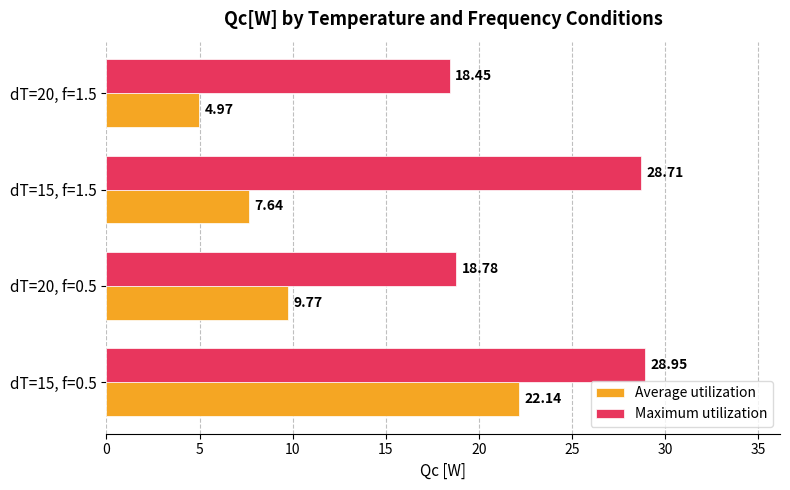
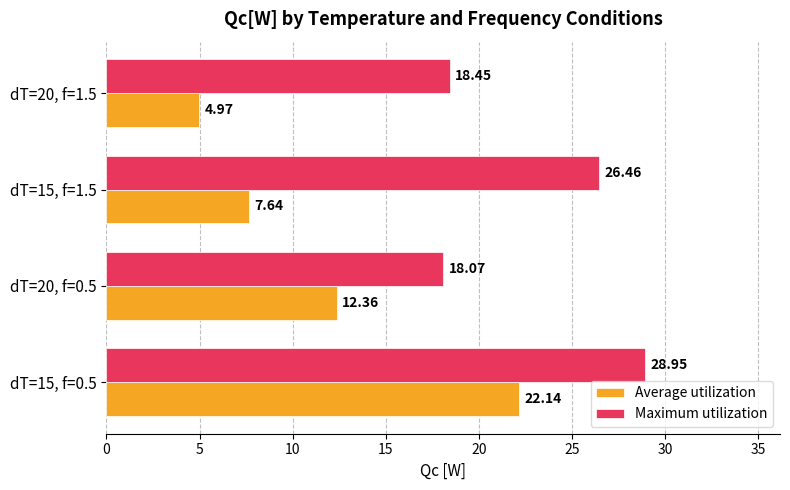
Maximum utilization, dT=15, f=1.5: 28.71 -> 26.46
Maximum utilization, dT=20, f=0.5: 18.78 -> 18.07
Average utilization, dT=20, f=0.5: 9.77 -> 12.36
